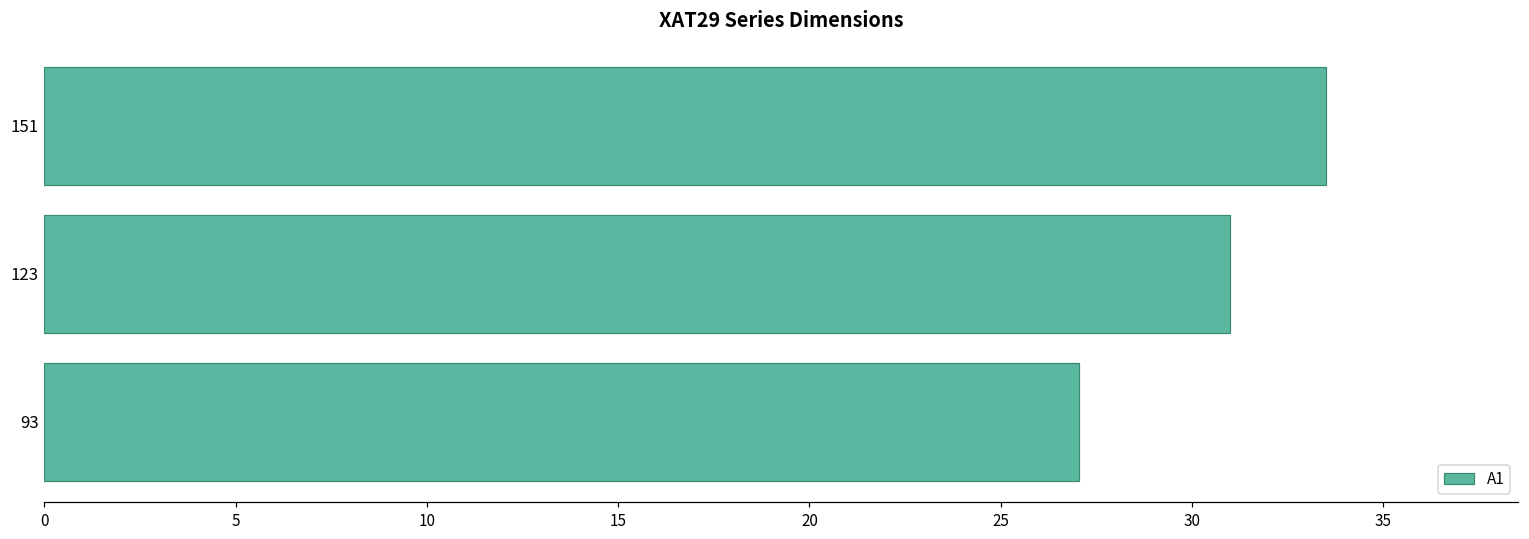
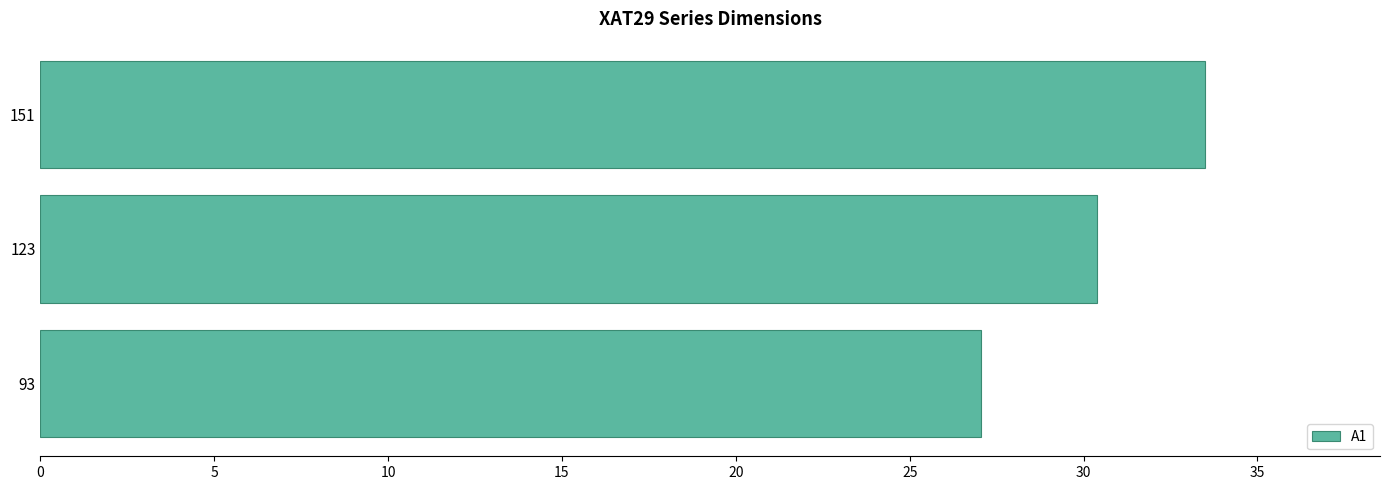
123: 31.0 -> 30.4
